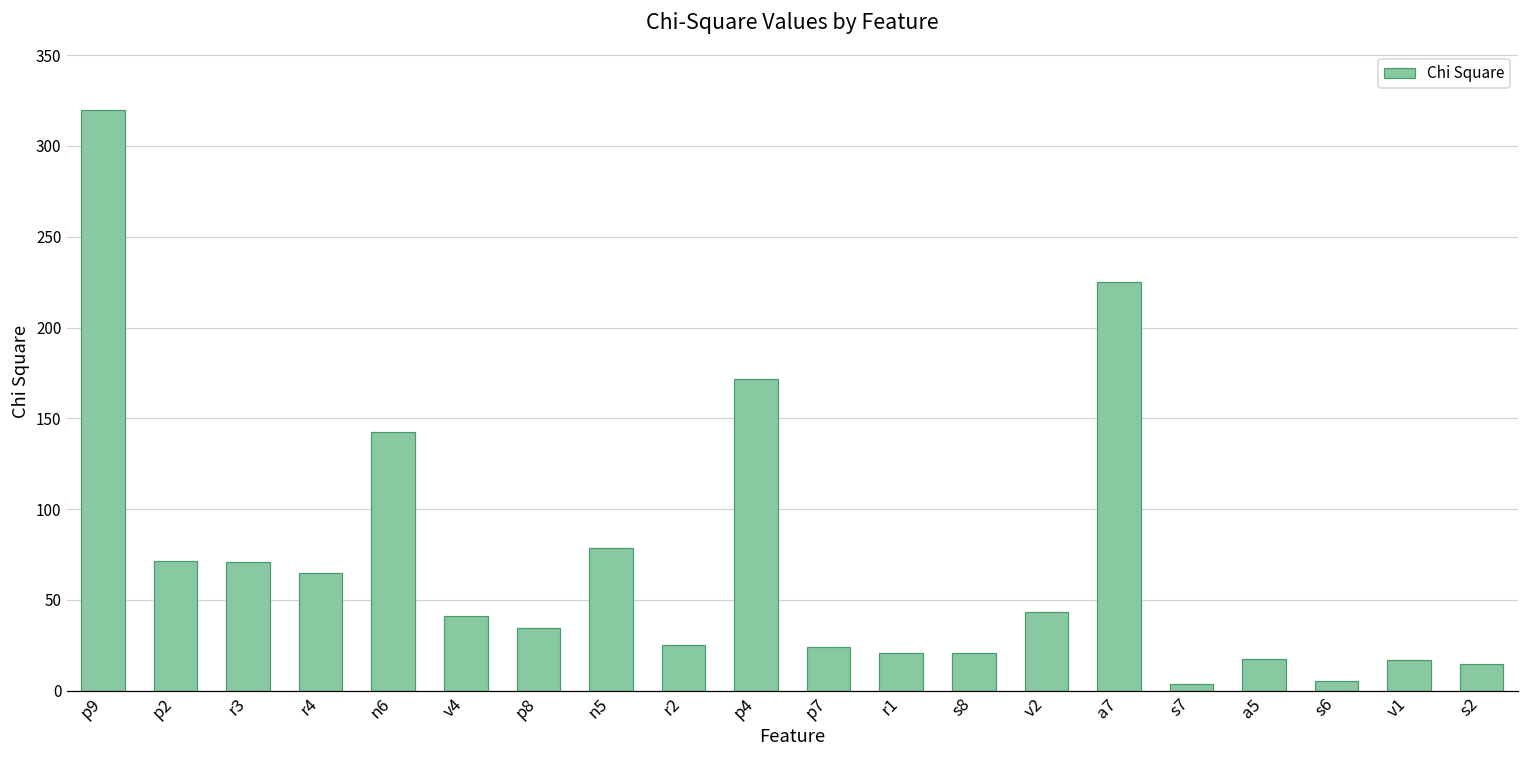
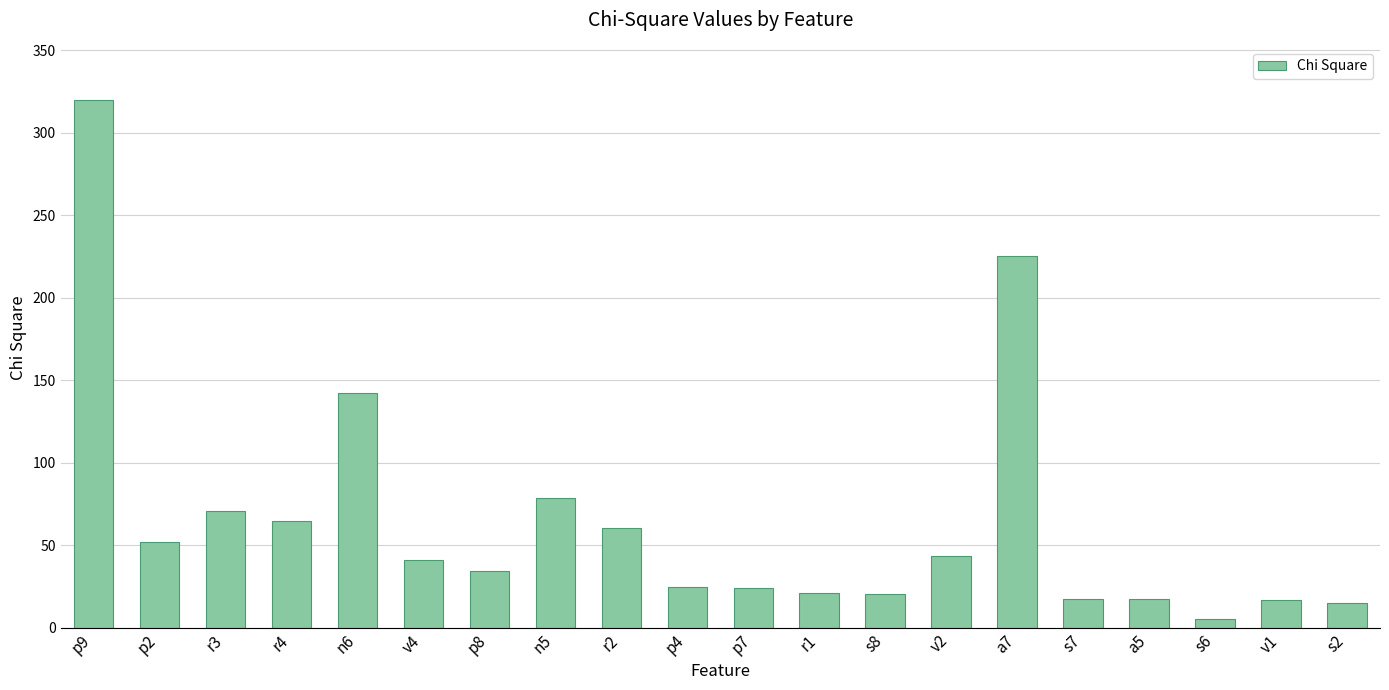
p2: 71 -> 52
r2: 25 -> 60
p4: 171 -> 25
s7: 3 -> 18
